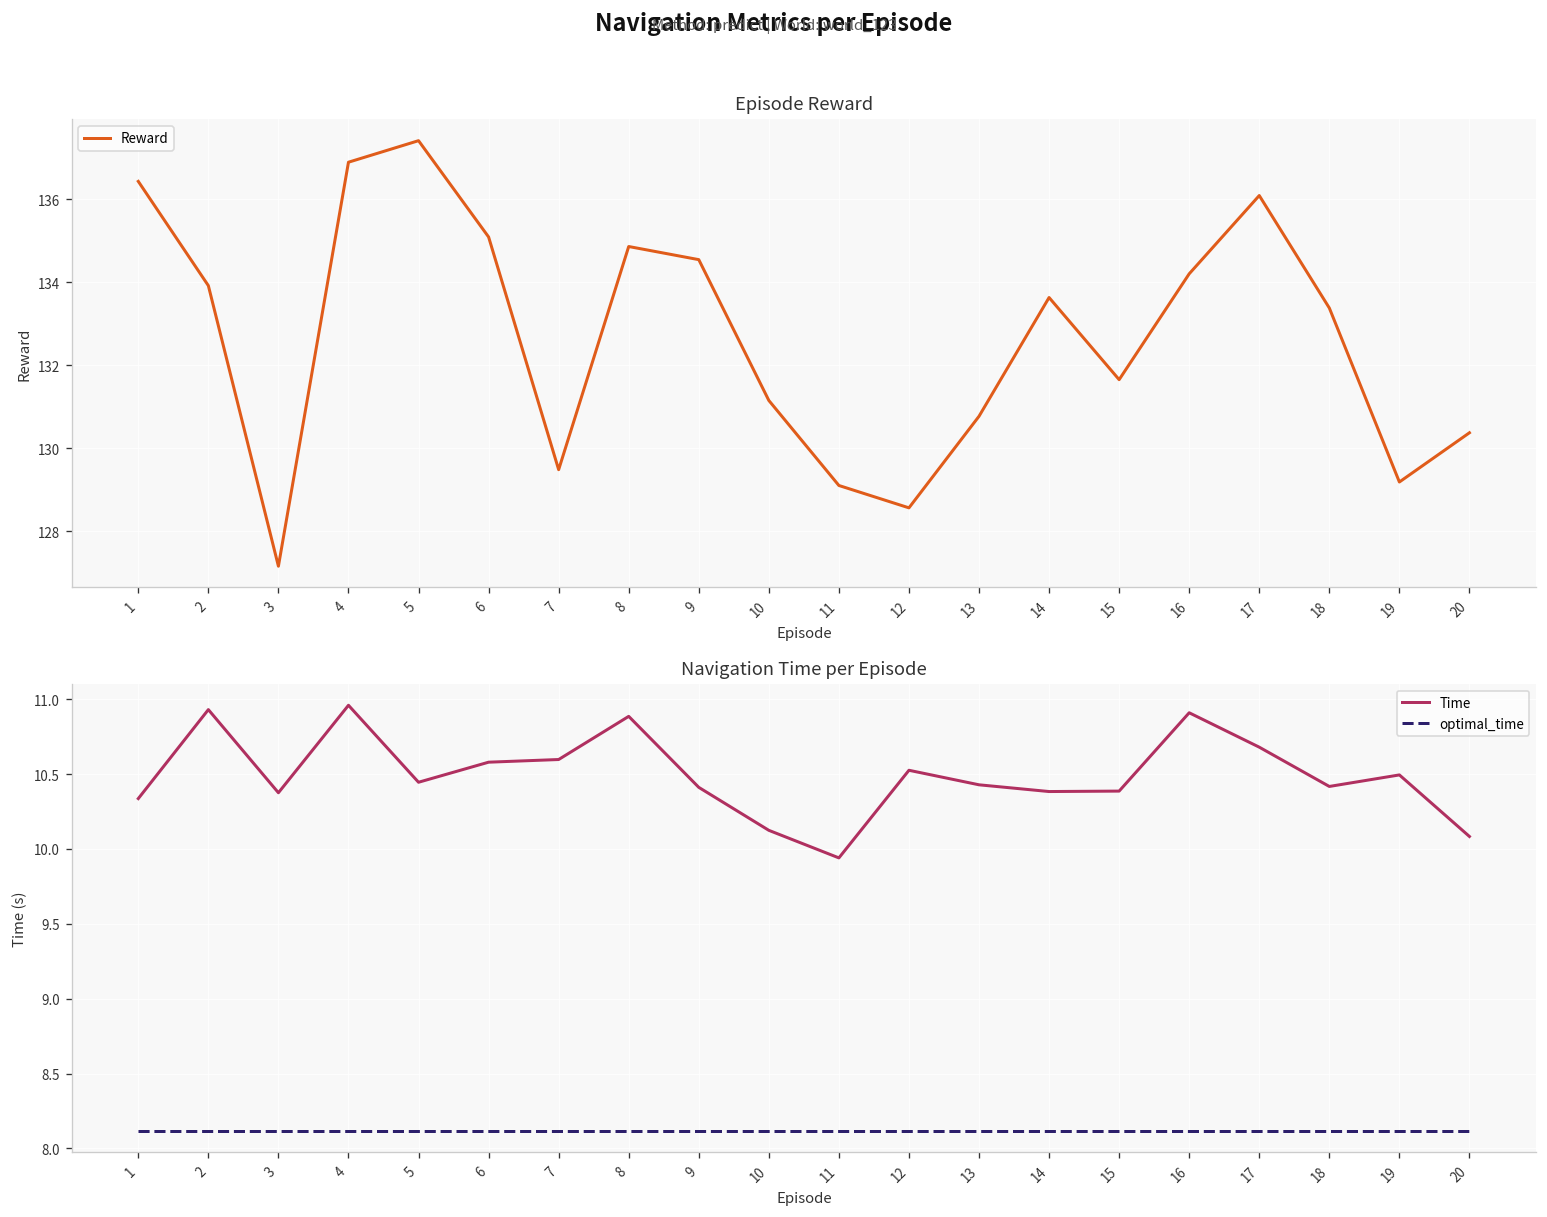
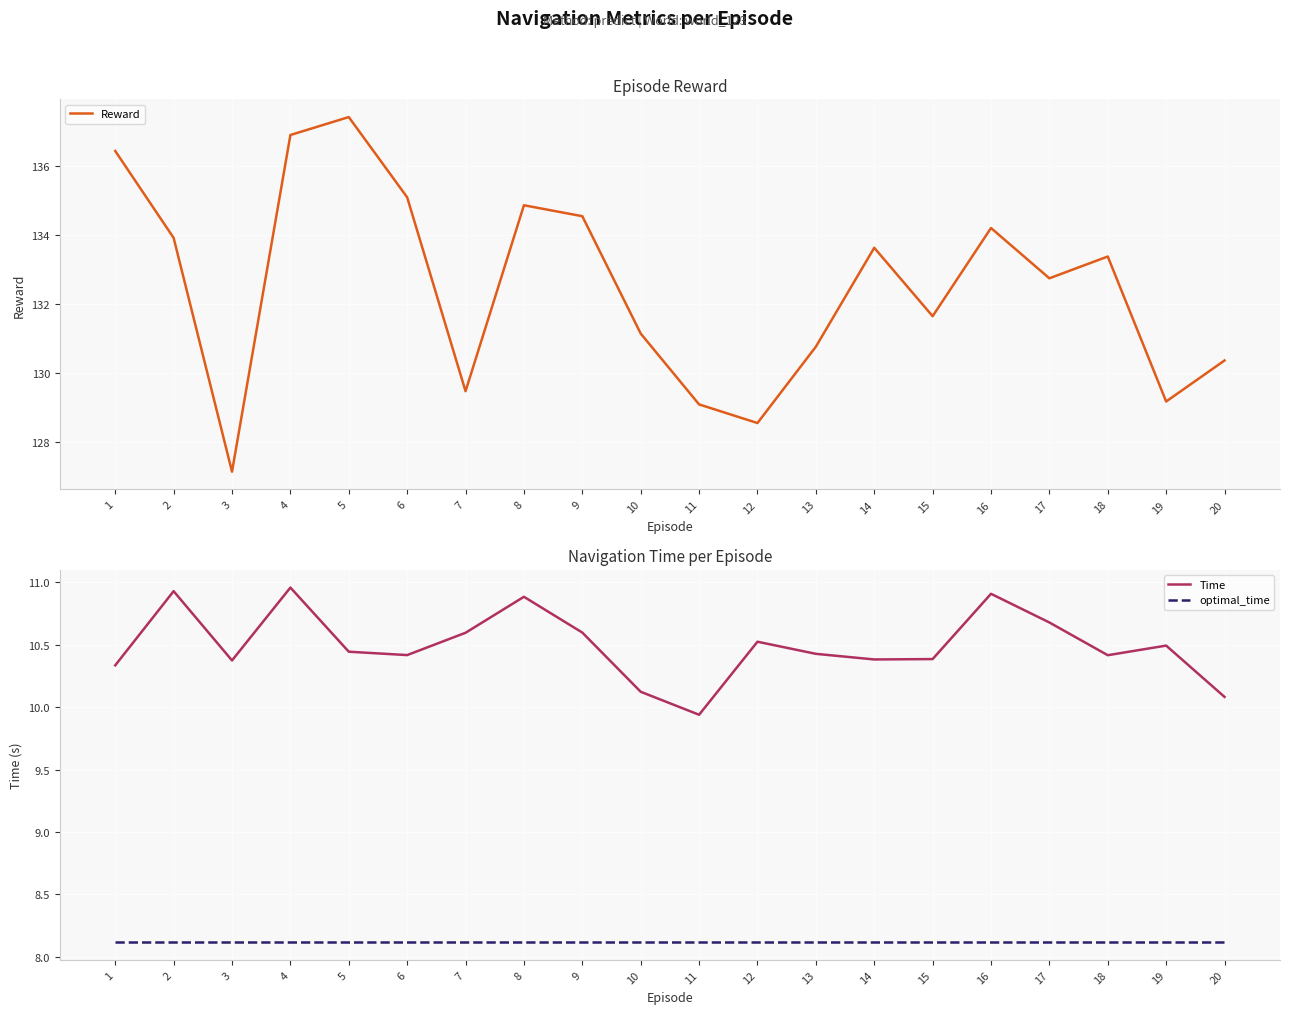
Episode Reward, 17: 136.1 -> 132.7
Navigation Time per Episode, Time, 6: 10.58 -> 10.42
Navigation Time per Episode, Time, 9: 10.41 -> 10.60
